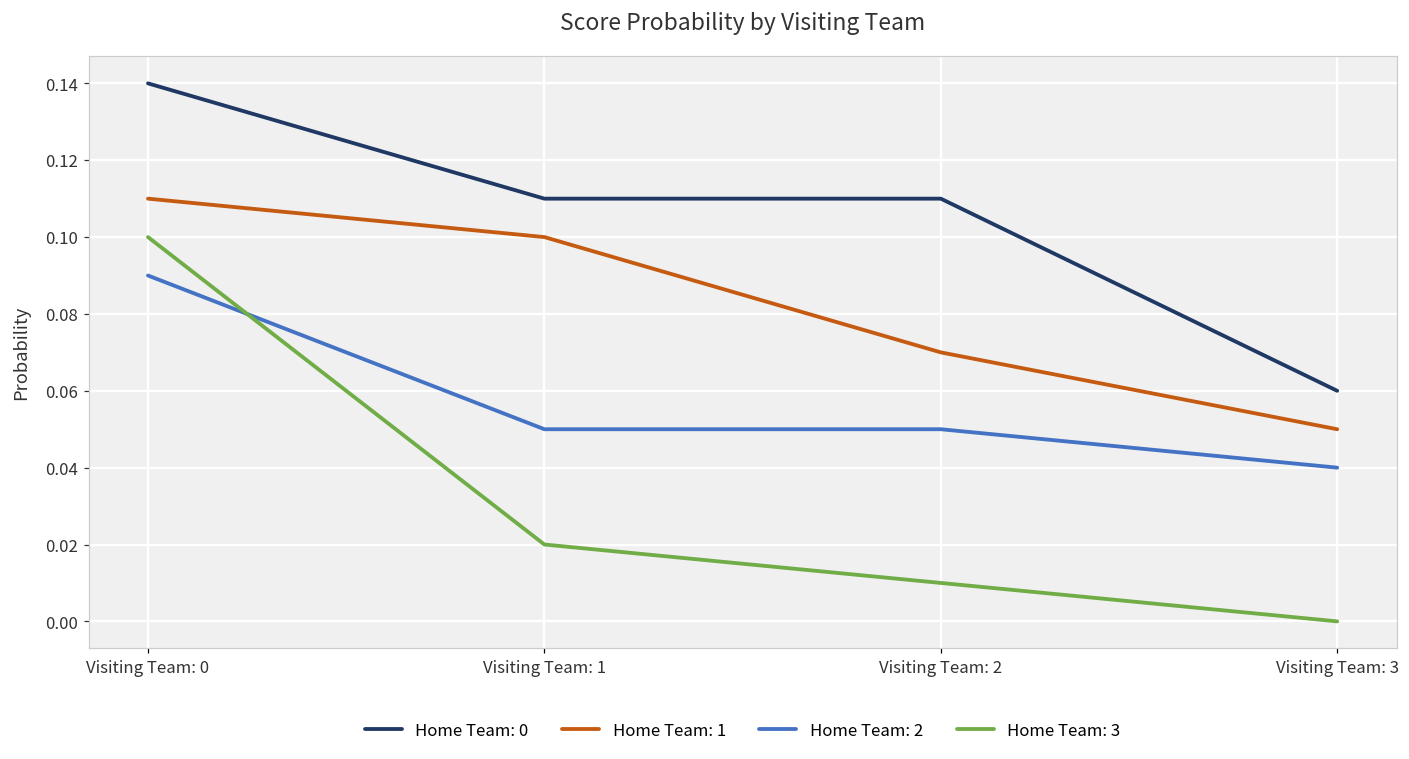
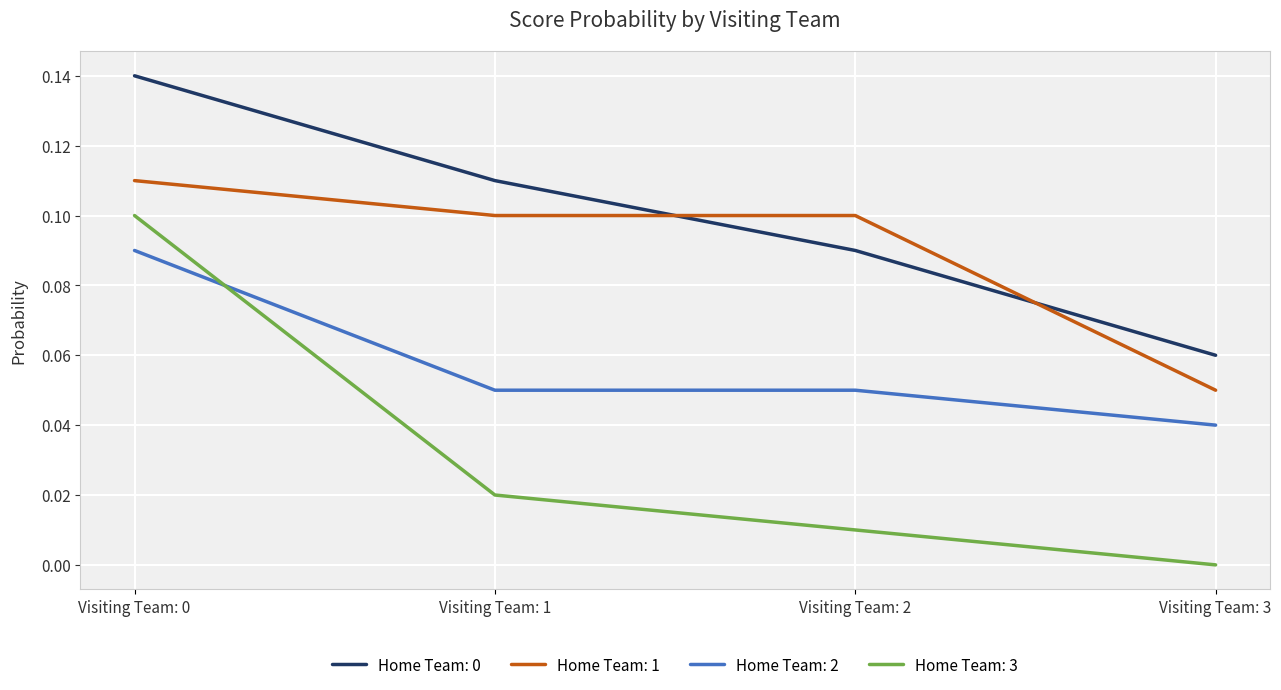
Home Team: 0, Visiting Team: 2: 0.11 -> 0.09
Home Team: 1, Visiting Team: 2: 0.07 -> 0.10
